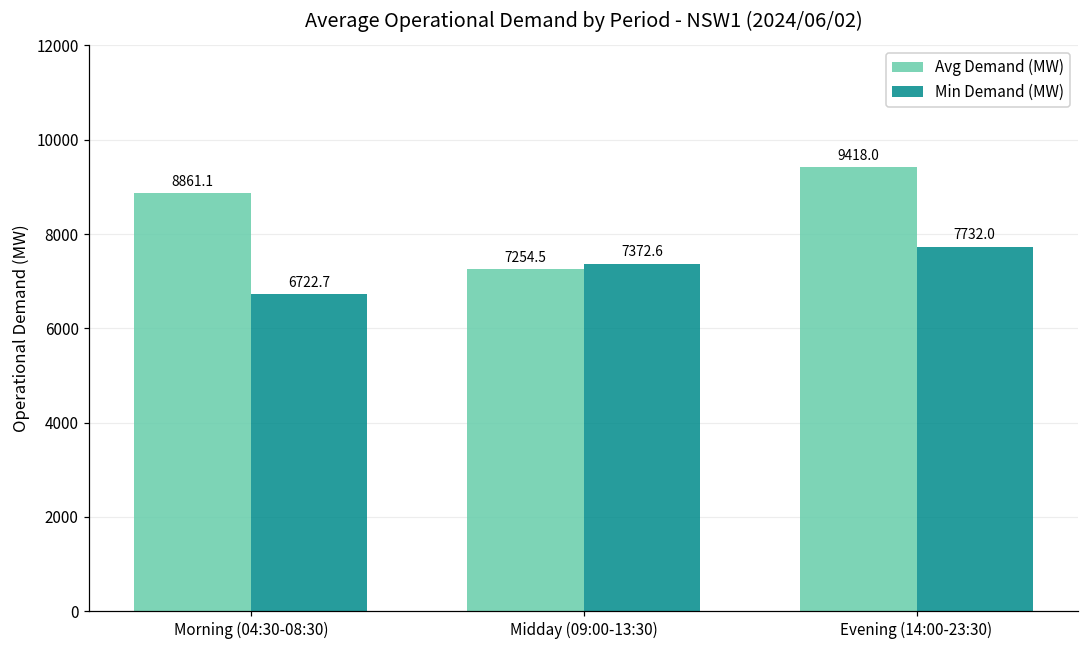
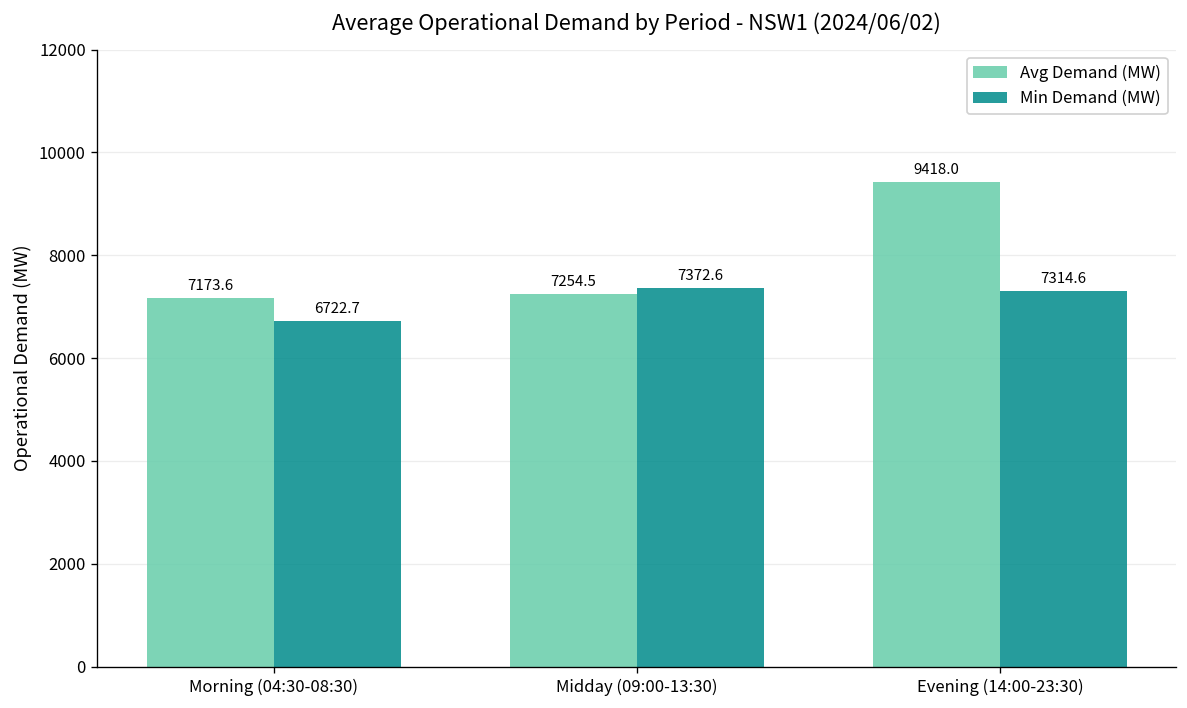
Avg Demand (MW), Morning (04:30-08:30): 8861.1 -> 7173.6
Min Demand (MW), Evening (14:00-23:30): 7732.0 -> 7314.6
